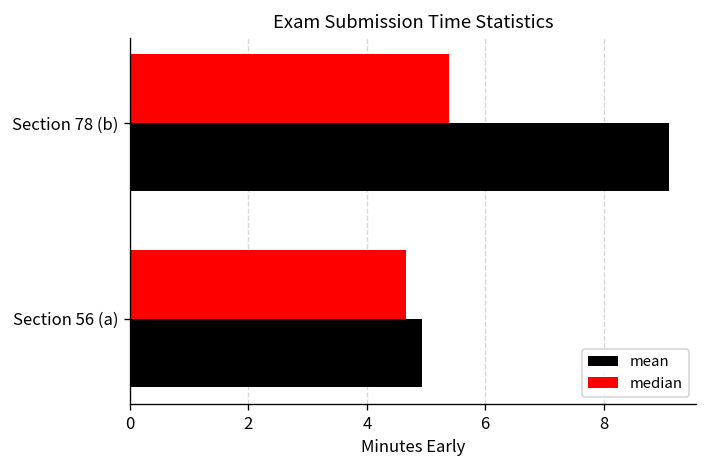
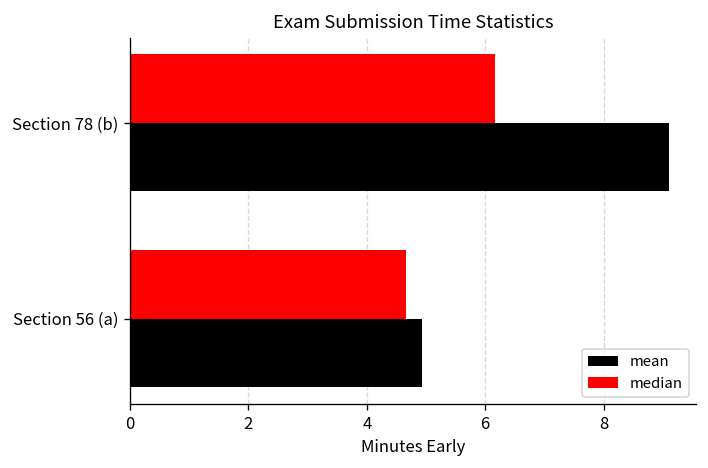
median, Section 78 (b): 5.4 -> 6.2
